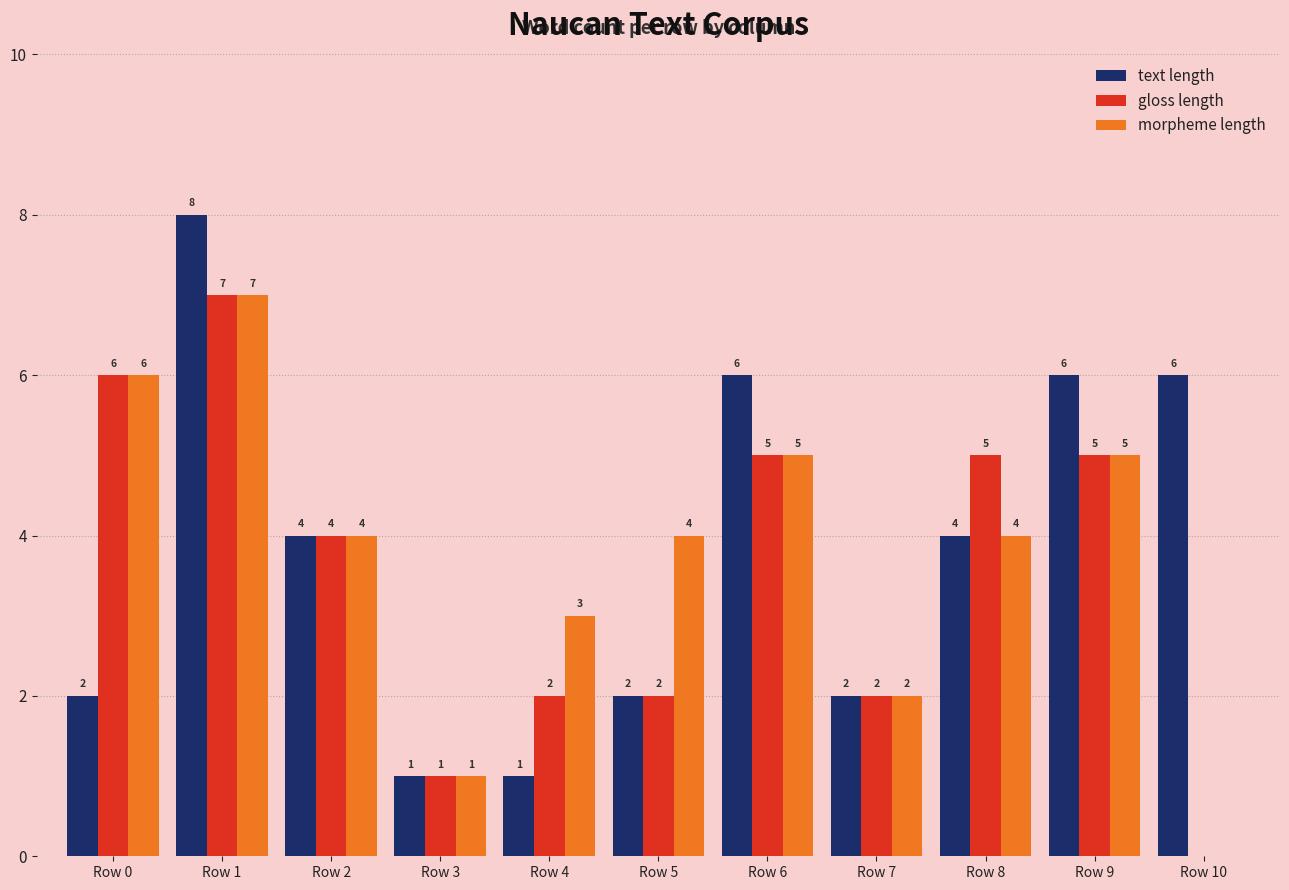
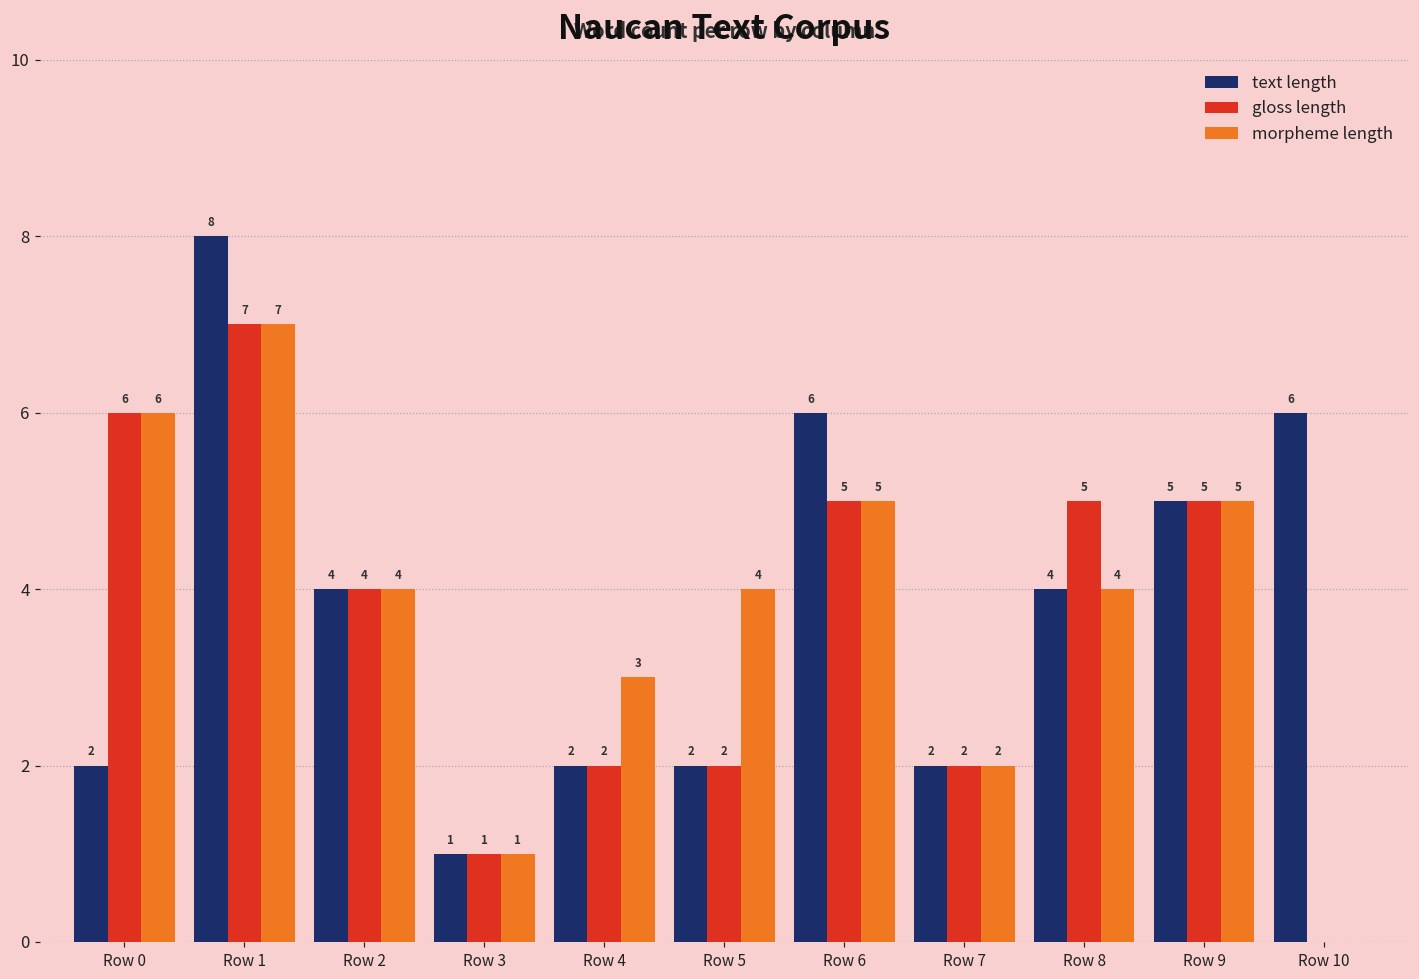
text length, Row 4: 1 -> 2
text length, Row 9: 6 -> 5
